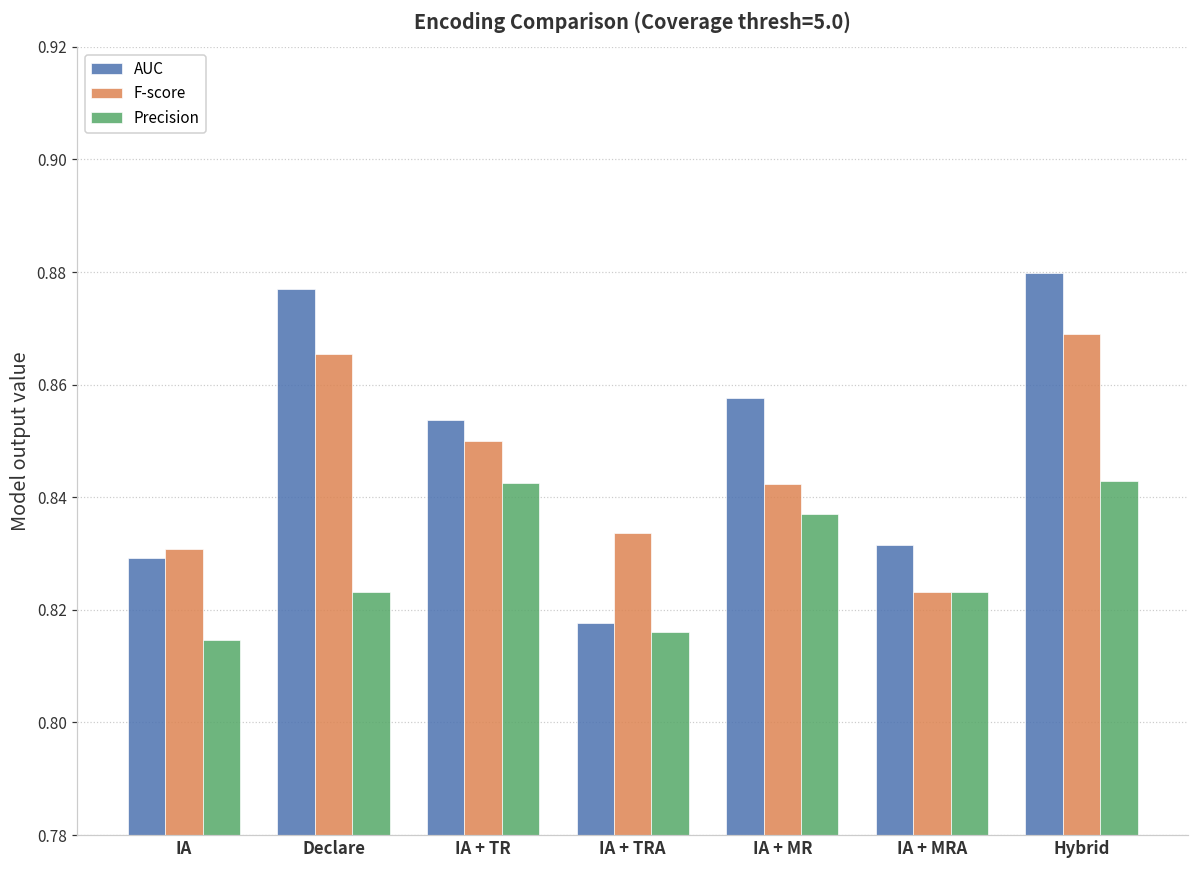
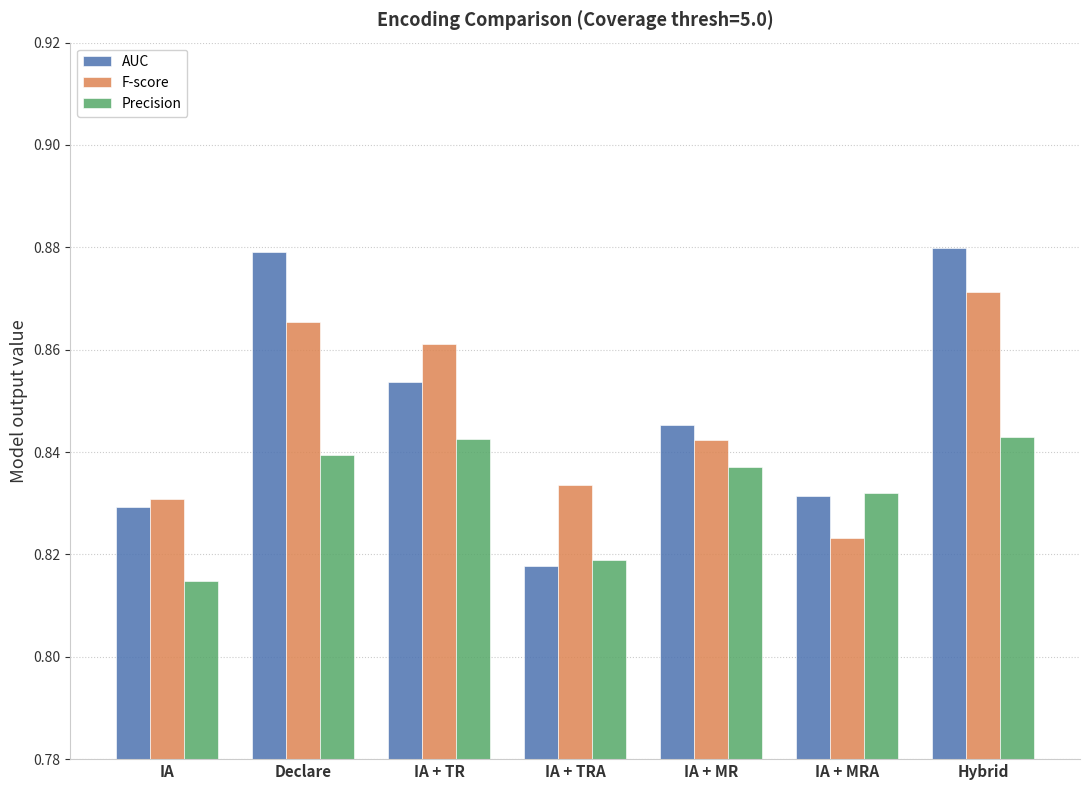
AUC, Declare: 0.877 -> 0.879
Precision, Declare: 0.823 -> 0.839
F-score, IA + TR: 0.850 -> 0.861
Precision, IA + TRA: 0.816 -> 0.819
AUC, IA + MR: 0.858 -> 0.845
Precision, IA + MRA: 0.823 -> 0.832
F-score, Hybrid: 0.869 -> 0.871
